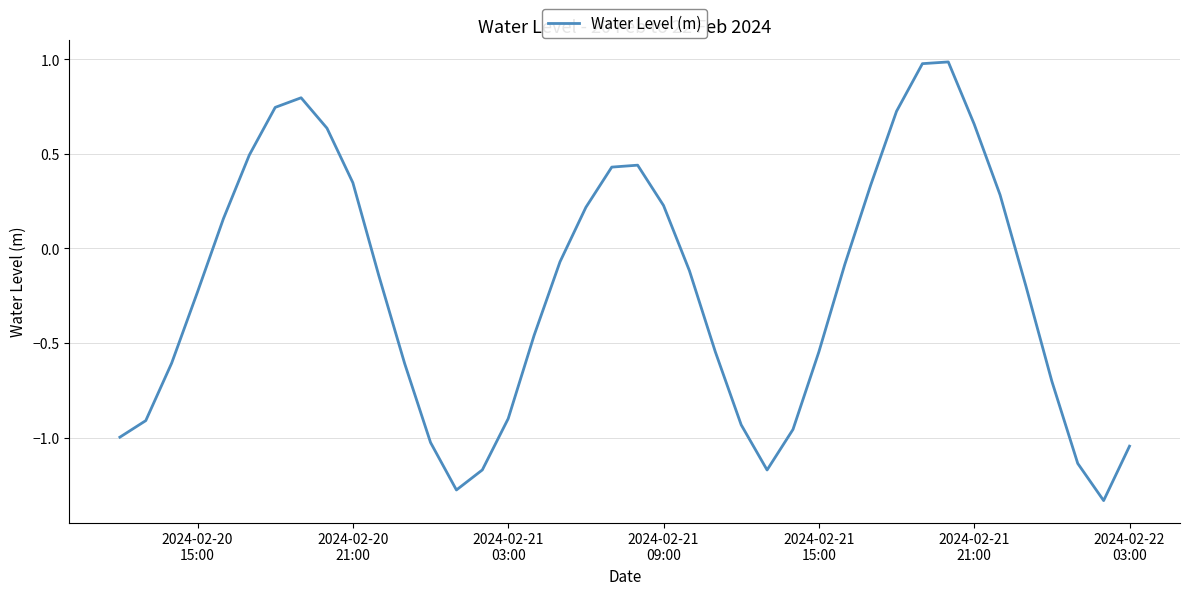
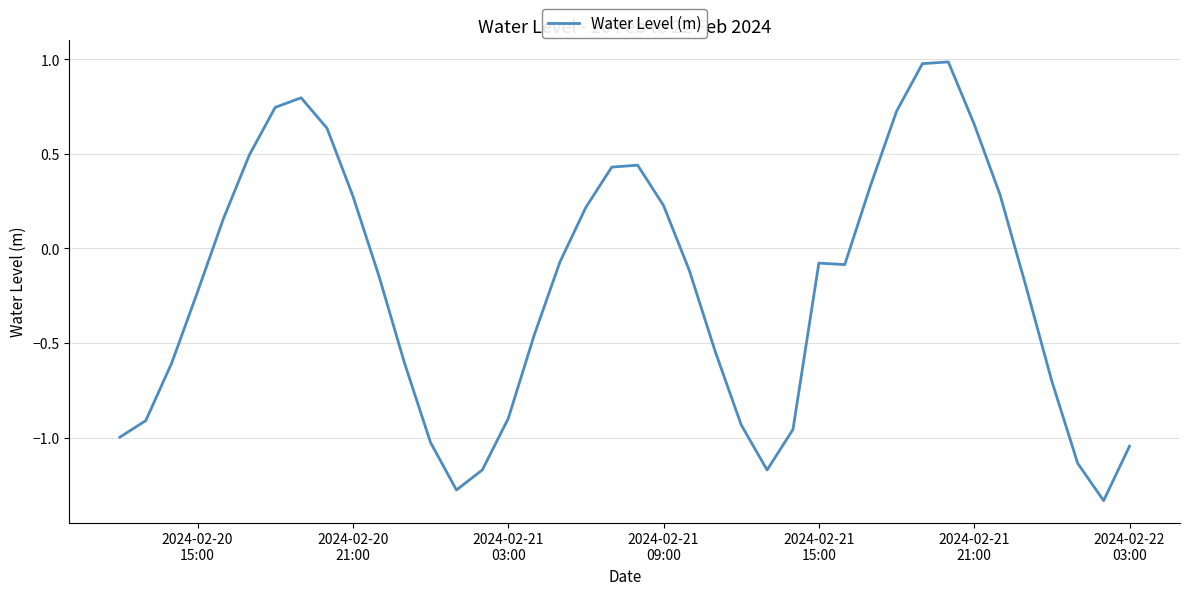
2024-02-20 21:00: 0.35 -> 0.28
2024-02-21 15:00: -0.55 -> -0.08
